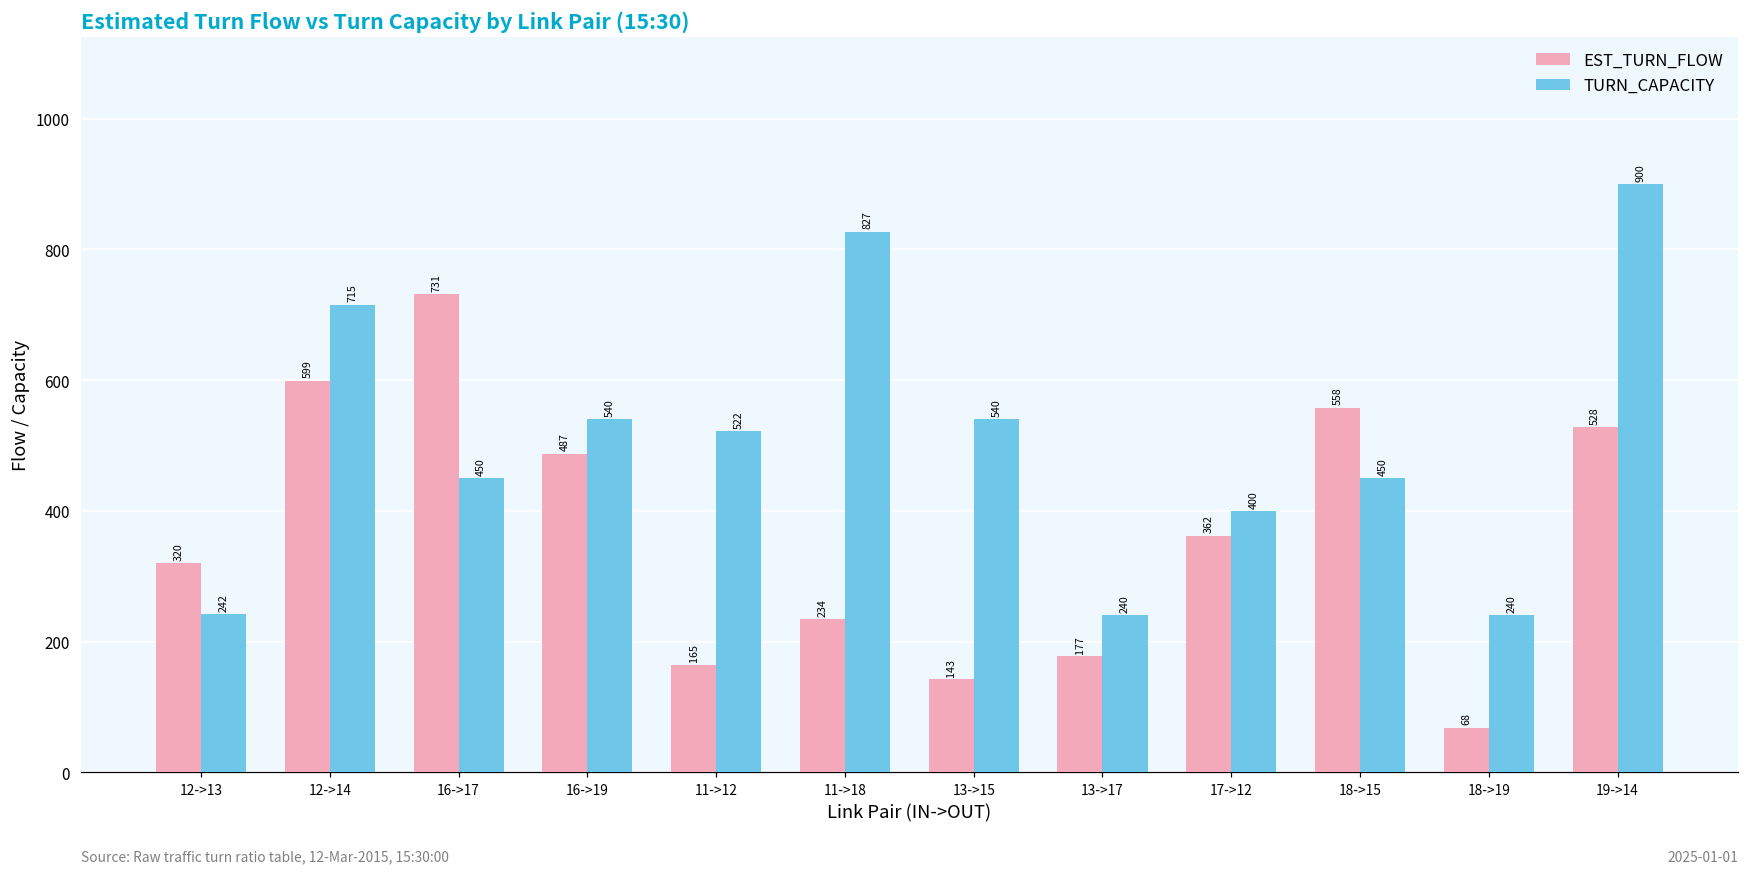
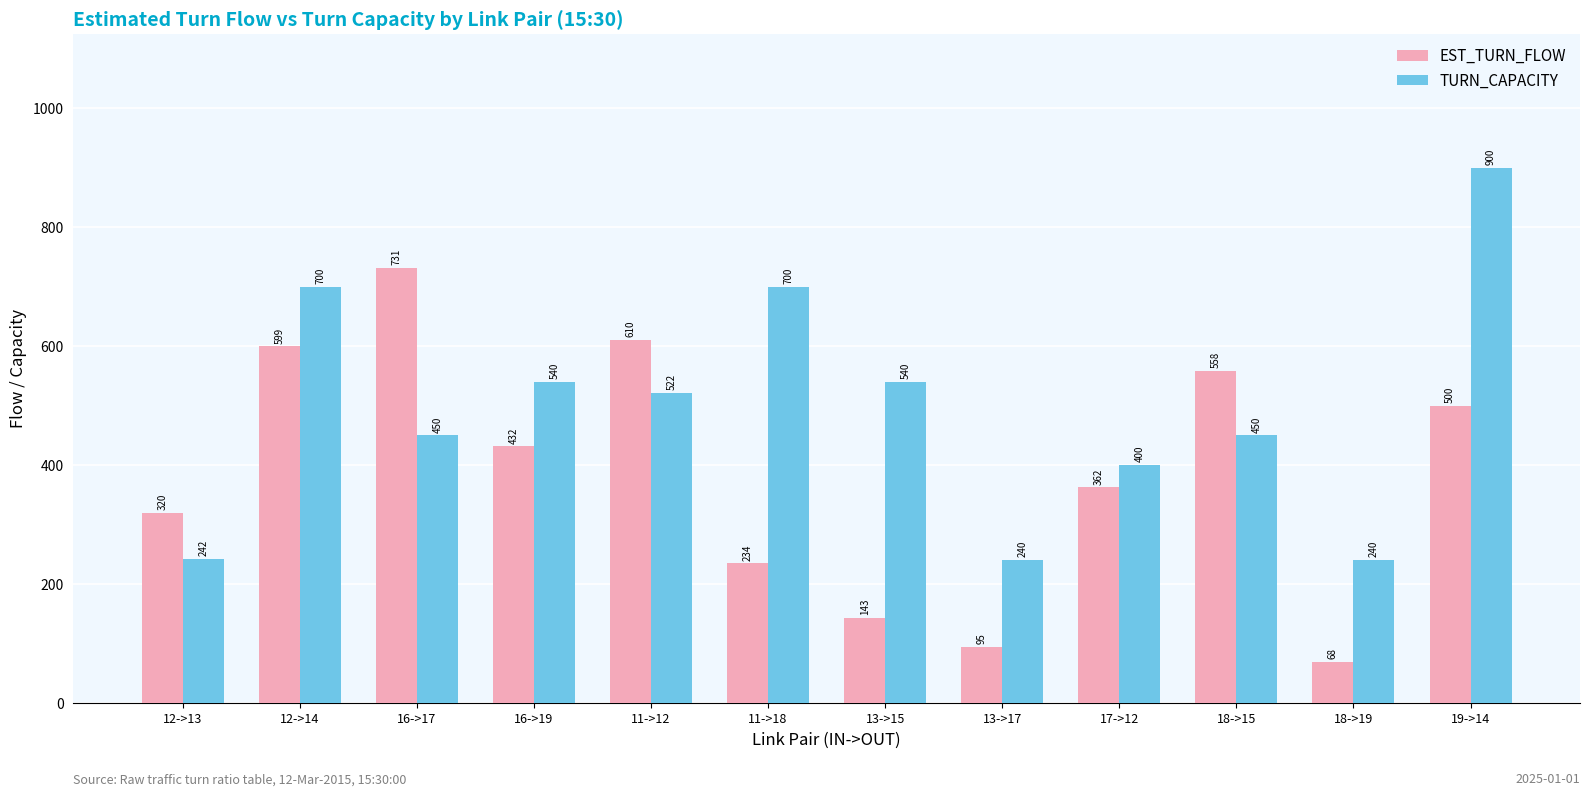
TURN_CAPACITY, 12->14: 715 -> 700
EST_TURN_FLOW, 16->19: 487 -> 432
EST_TURN_FLOW, 11->12: 165 -> 610
TURN_CAPACITY, 11->18: 827 -> 700
EST_TURN_FLOW, 13->17: 177 -> 95
EST_TURN_FLOW, 19->14: 528 -> 500
